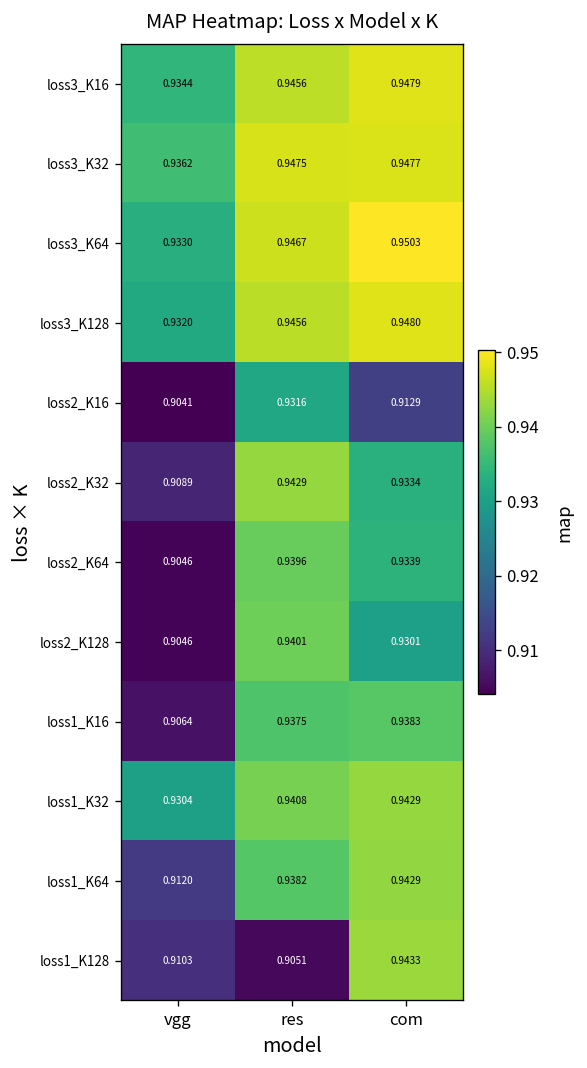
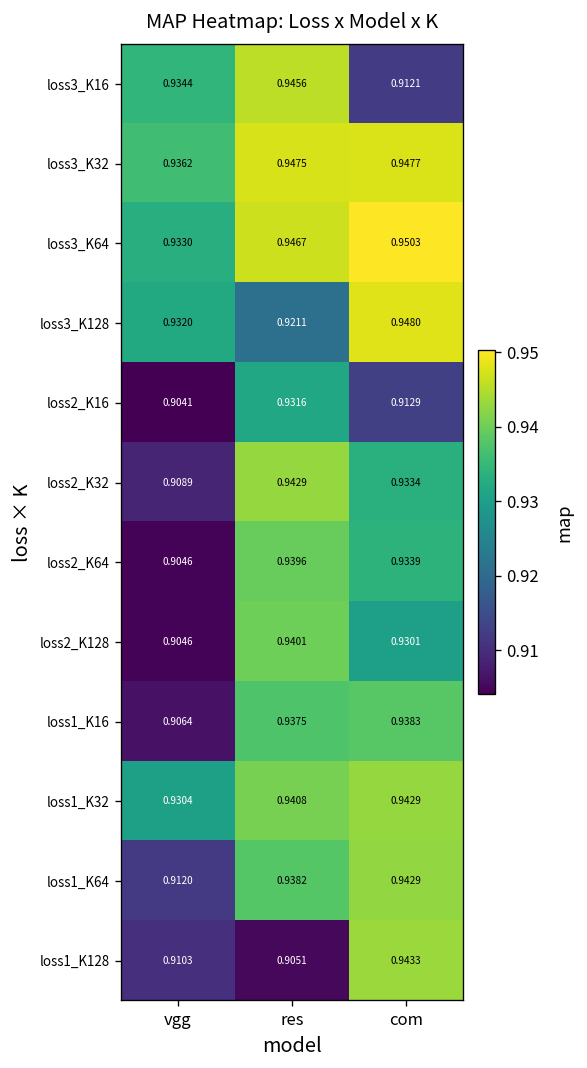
loss3_K16, com: 0.9479 -> 0.9121
loss3_K128, res: 0.9456 -> 0.9211
